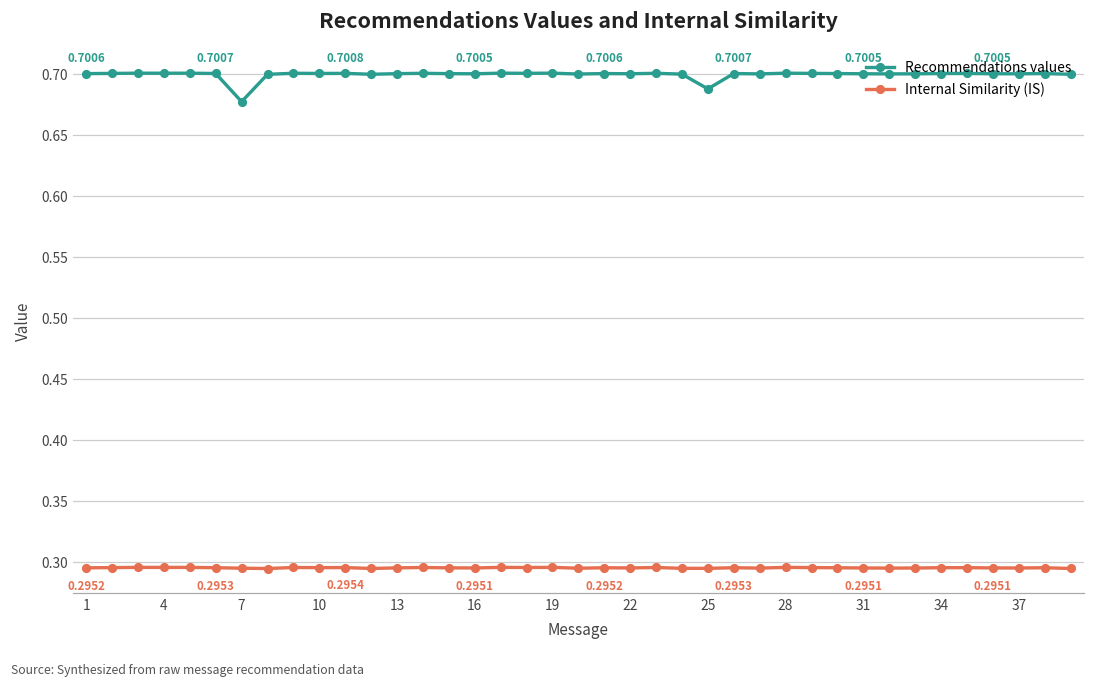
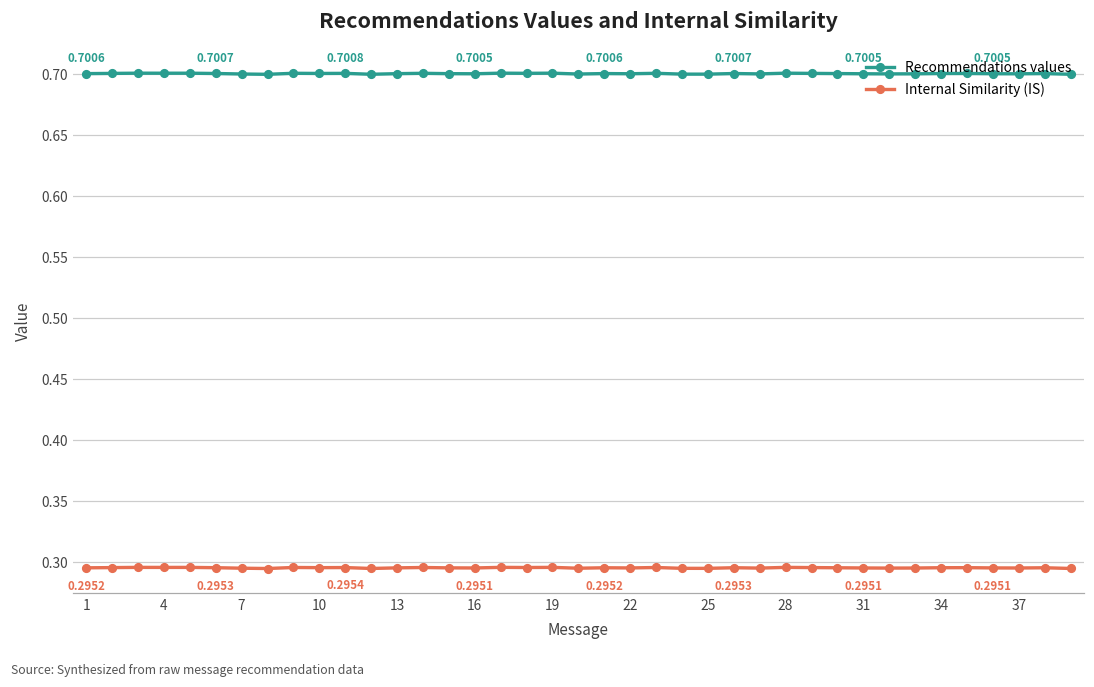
Recommendations values, 7: 0.678 -> 0.700
Recommendations values, 25: 0.688 -> 0.700
